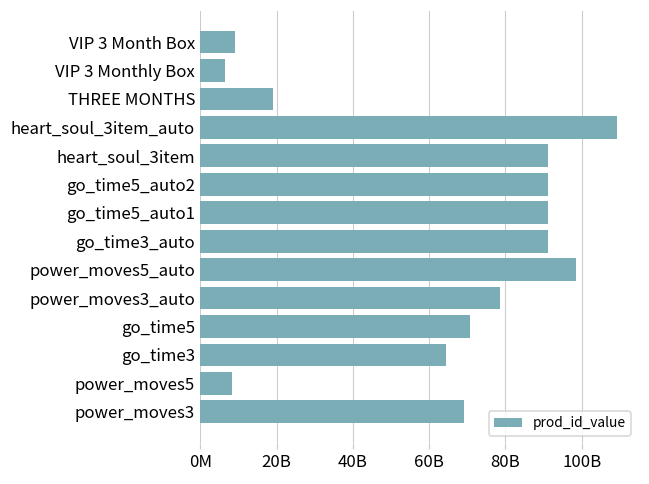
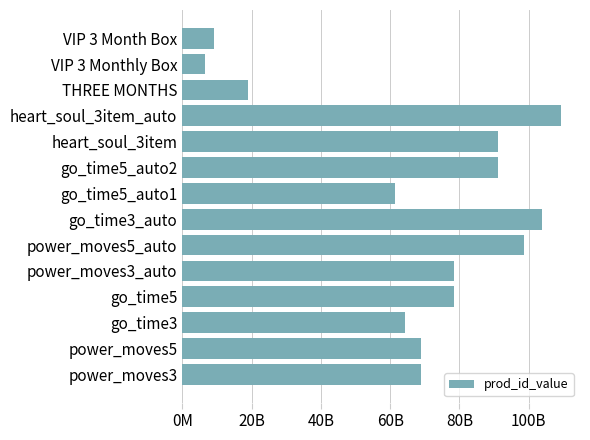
go_time5_auto1: 91000000000 -> 61000000000
go_time3_auto: 91000000000 -> 104000000000
go_time5: 71000000000 -> 78000000000
power_moves5: 8000000000 -> 69000000000
